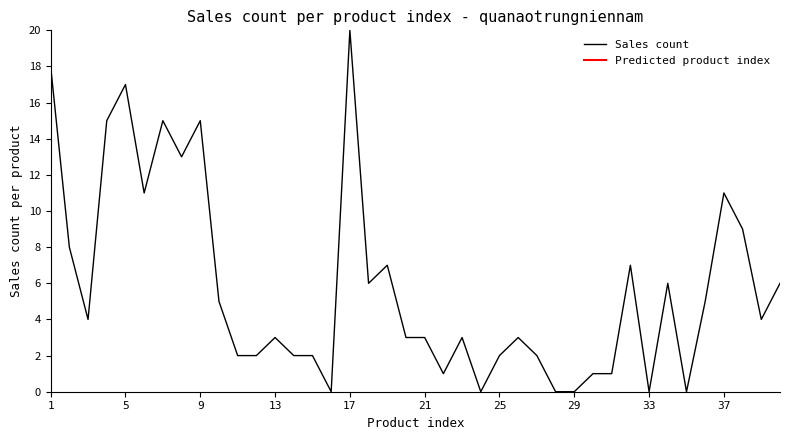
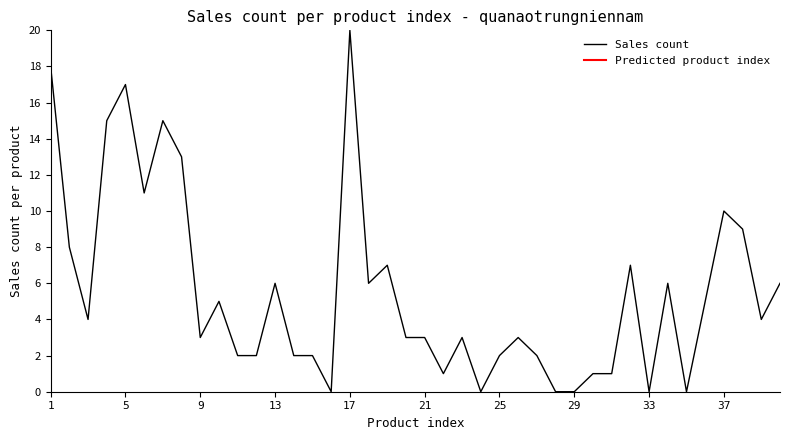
Sales count, 9: 15 -> 3
Sales count, 13: 3 -> 6
Sales count, 37: 11 -> 10
